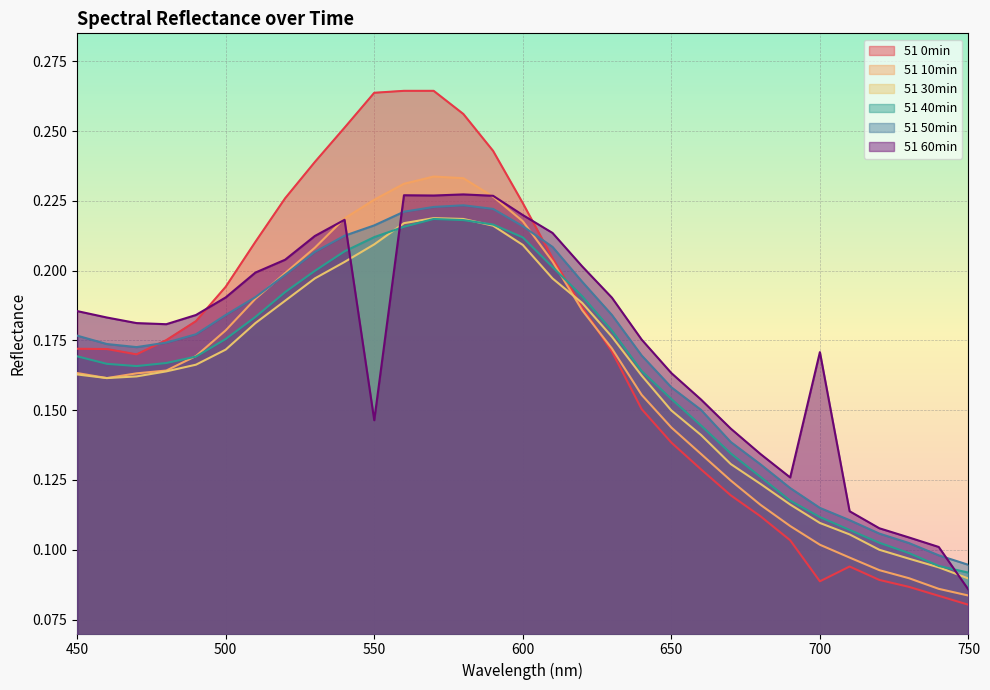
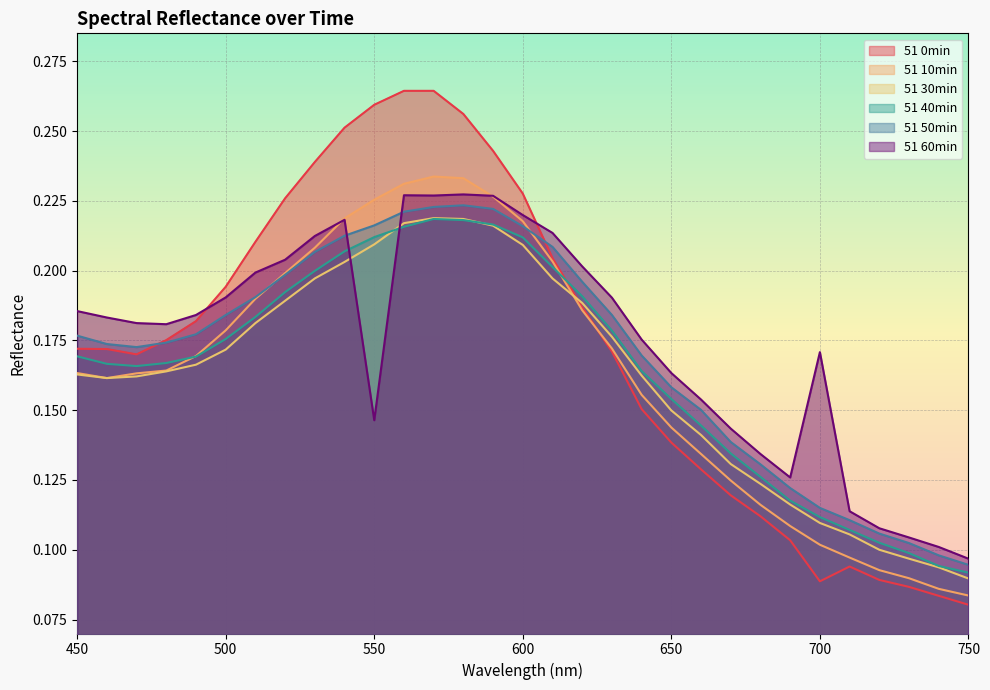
51 0min, 550: 0.264 -> 0.259
51 0min, 600: 0.224 -> 0.228
51 60min, 750: 0.086 -> 0.097
